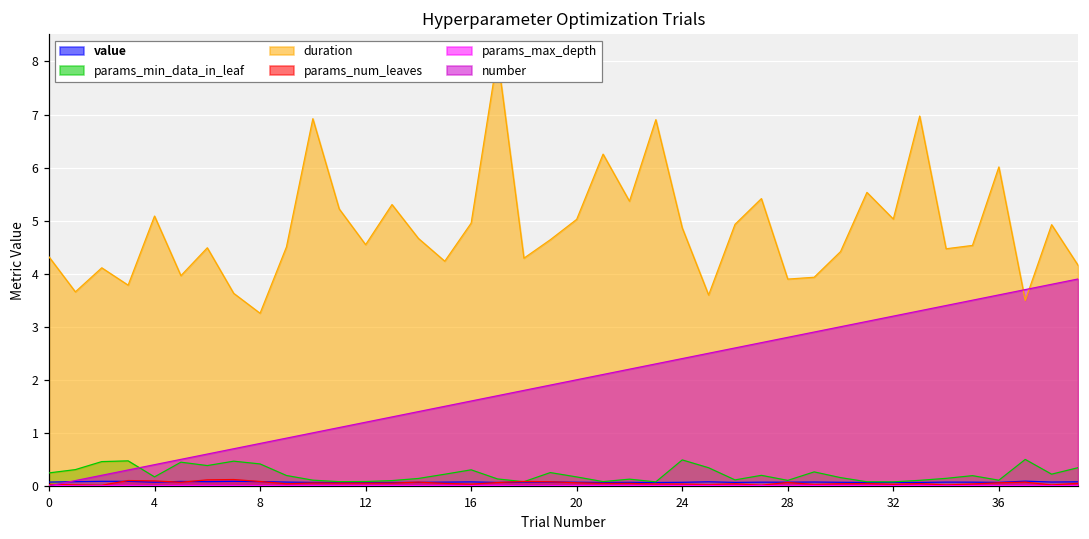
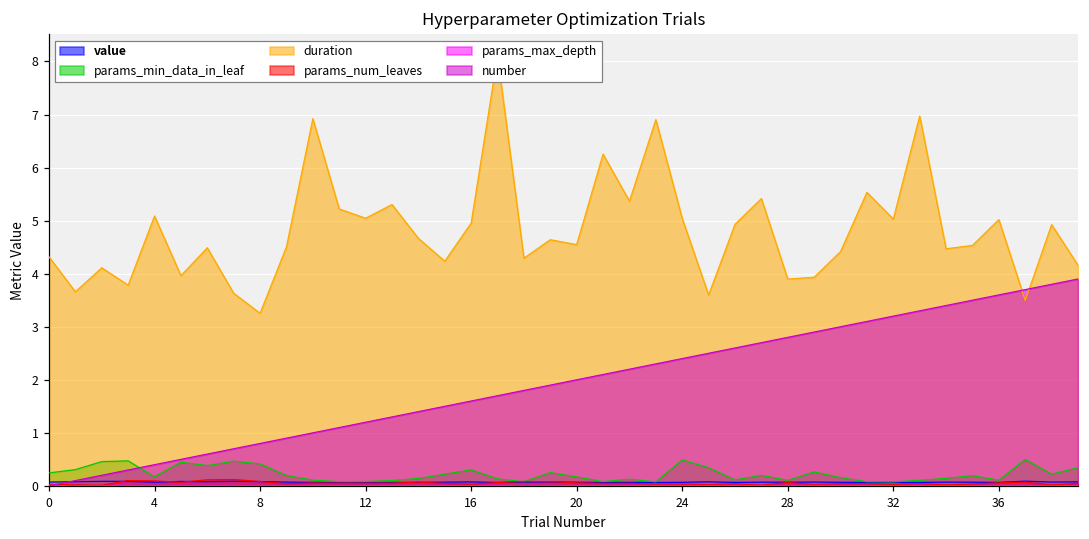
duration, 12: 4.5 -> 5.0
duration, 20: 5.0 -> 4.5
duration, 24: 4.9 -> 5.0
duration, 36: 6.0 -> 5.0
